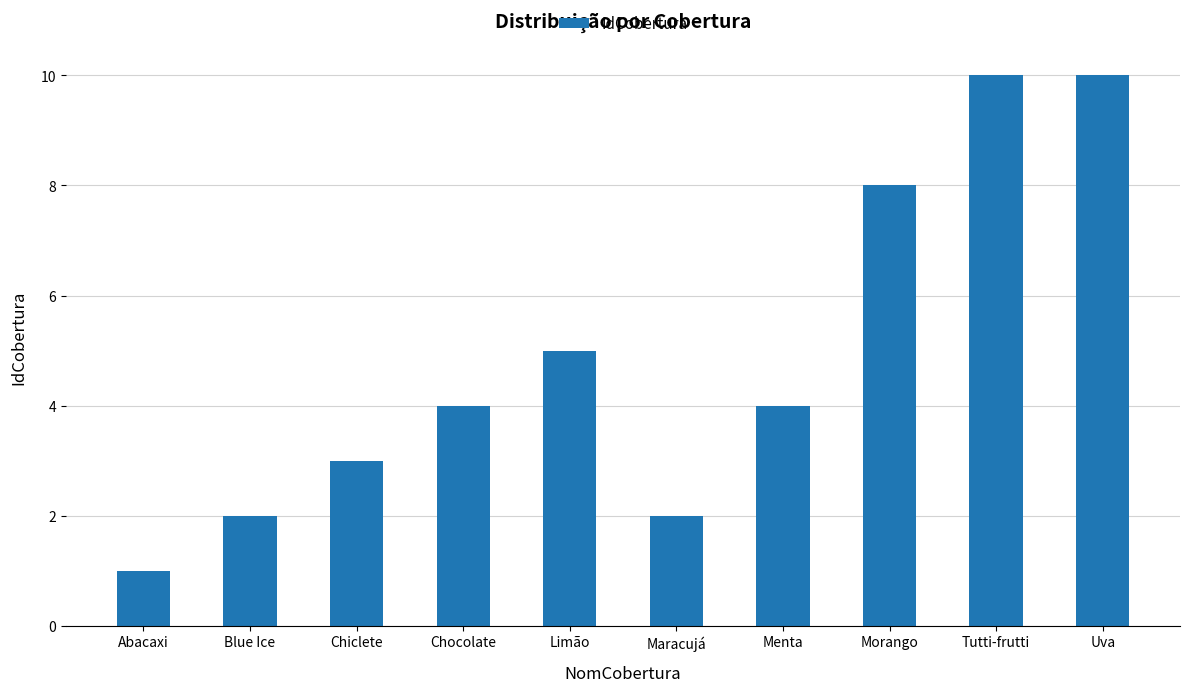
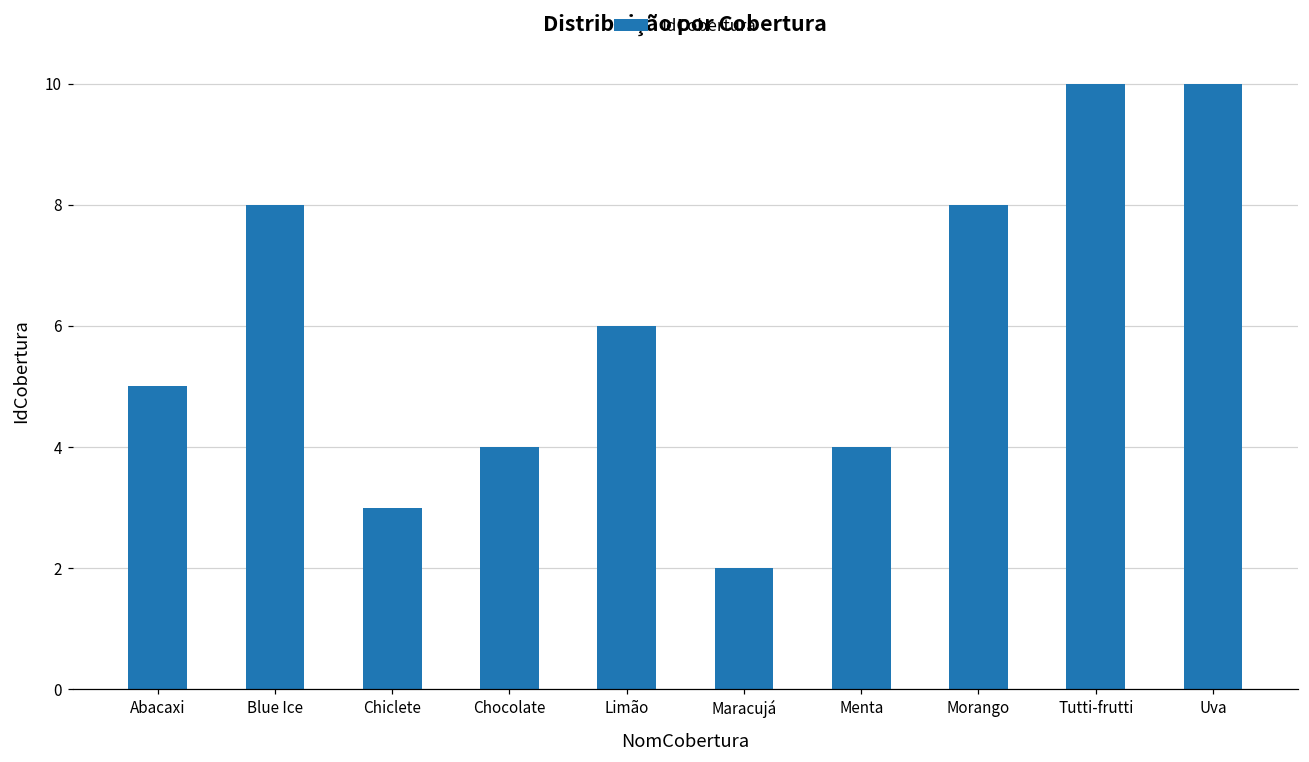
Abacaxi: 1 -> 5
Blue Ice: 2 -> 8
Limão: 5 -> 6
